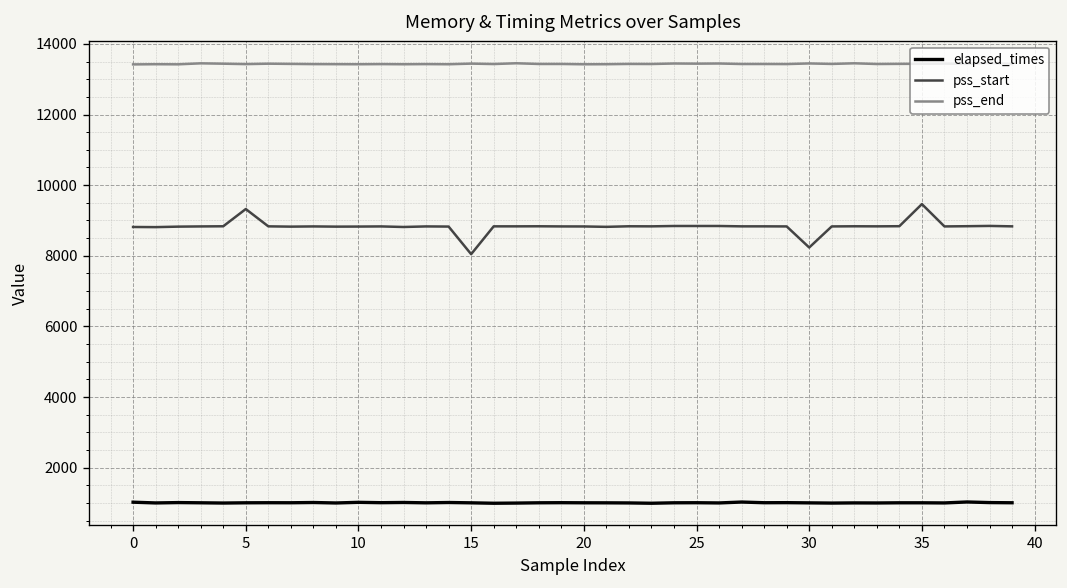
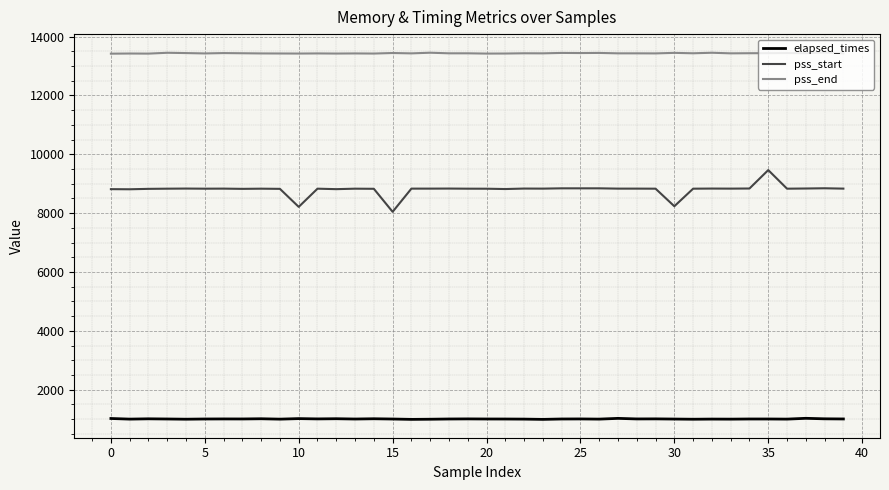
pss_start, 5: 9300 -> 8800
pss_start, 10: 8800 -> 8200
